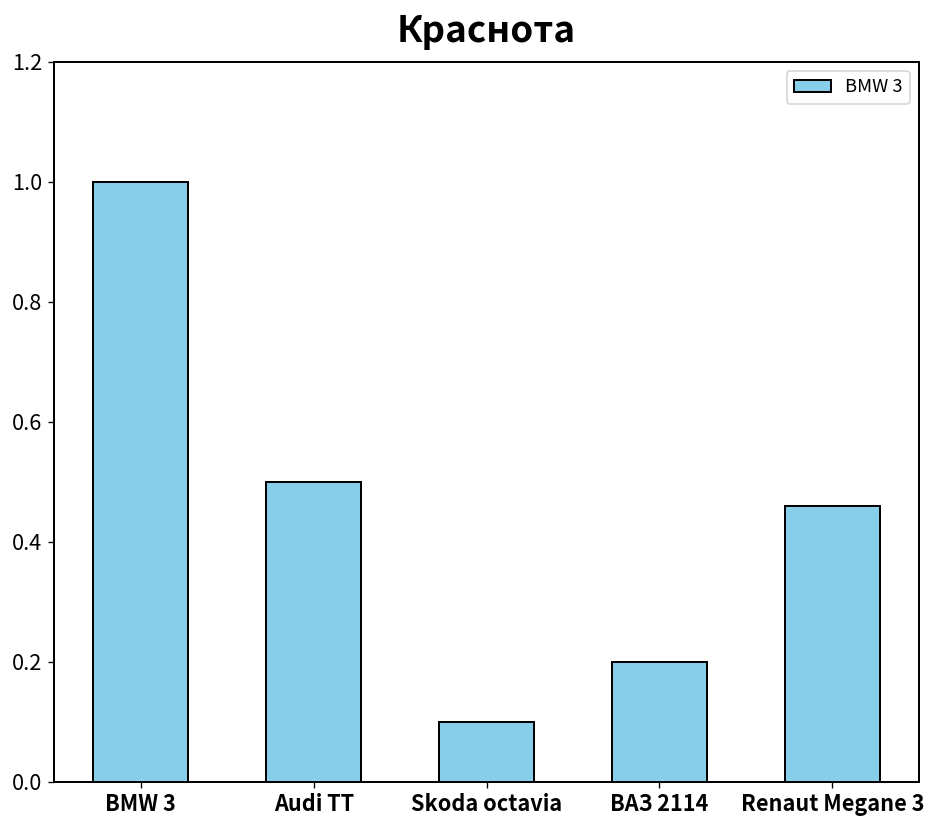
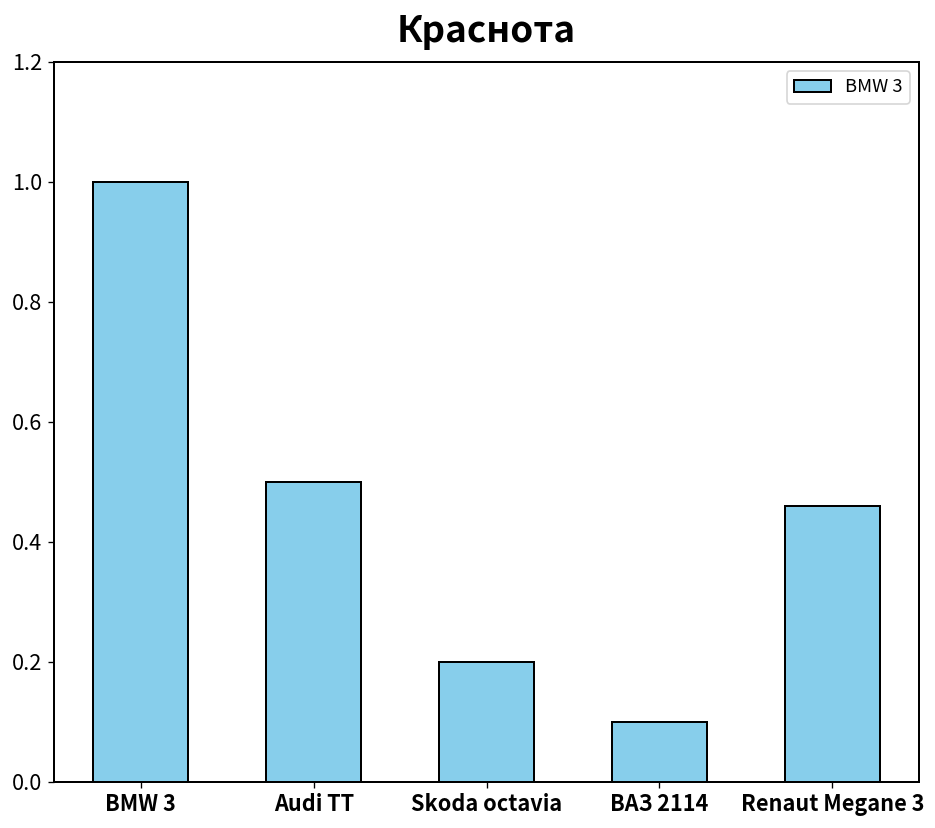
Skoda octavia: 0.1 -> 0.2
ВАЗ 2114: 0.2 -> 0.1
